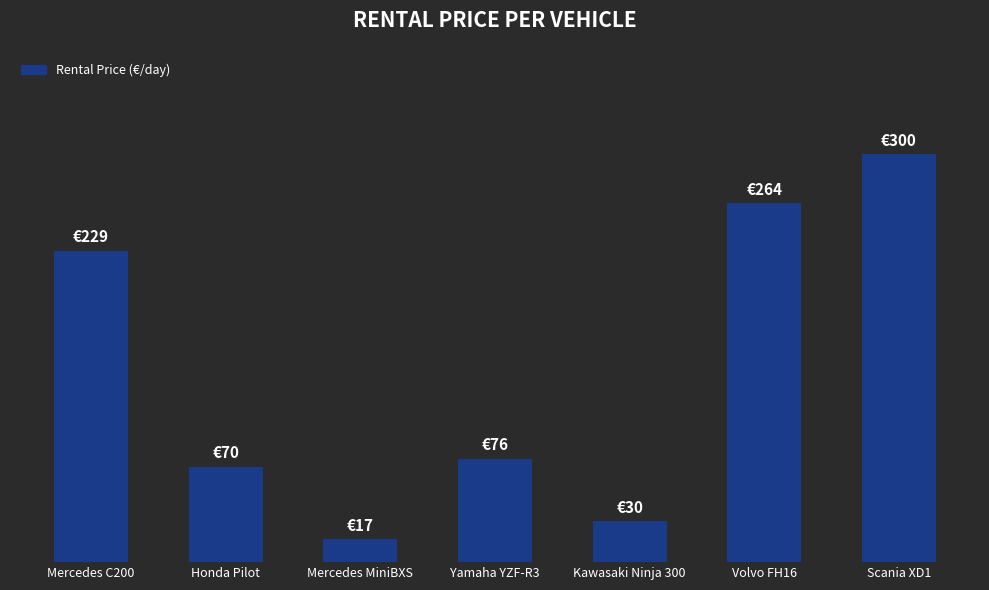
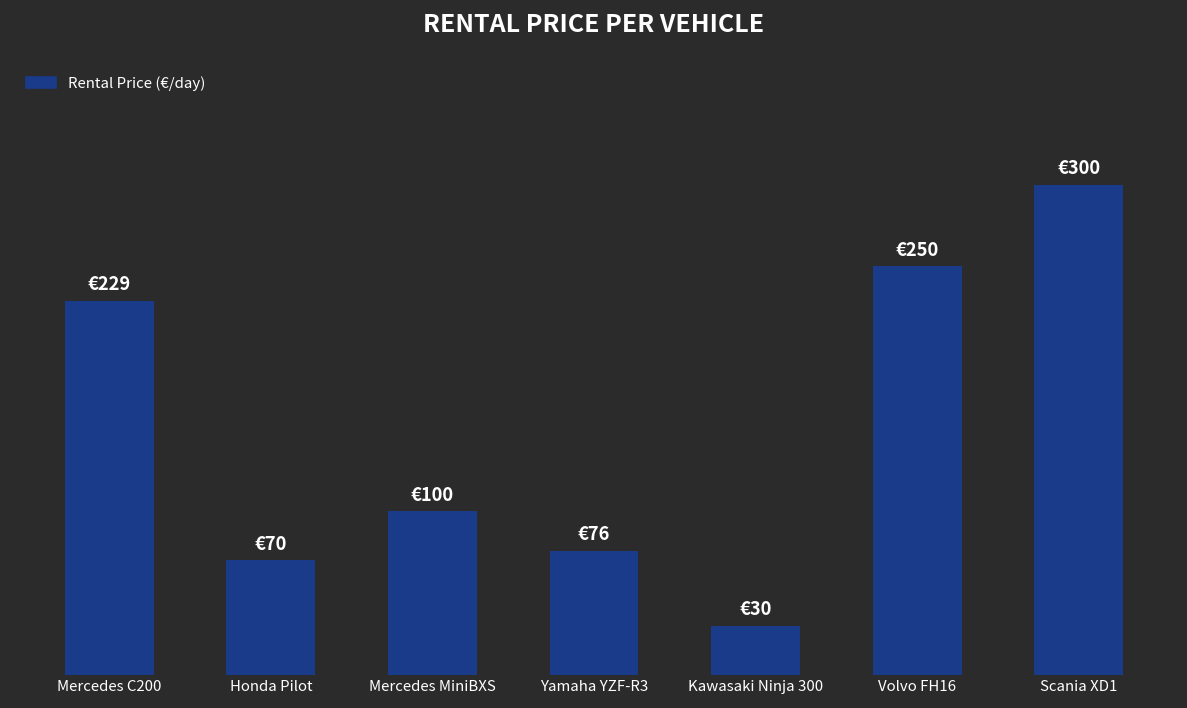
Mercedes MiniBXS: €17 -> €100
Volvo FH16: €264 -> €250
